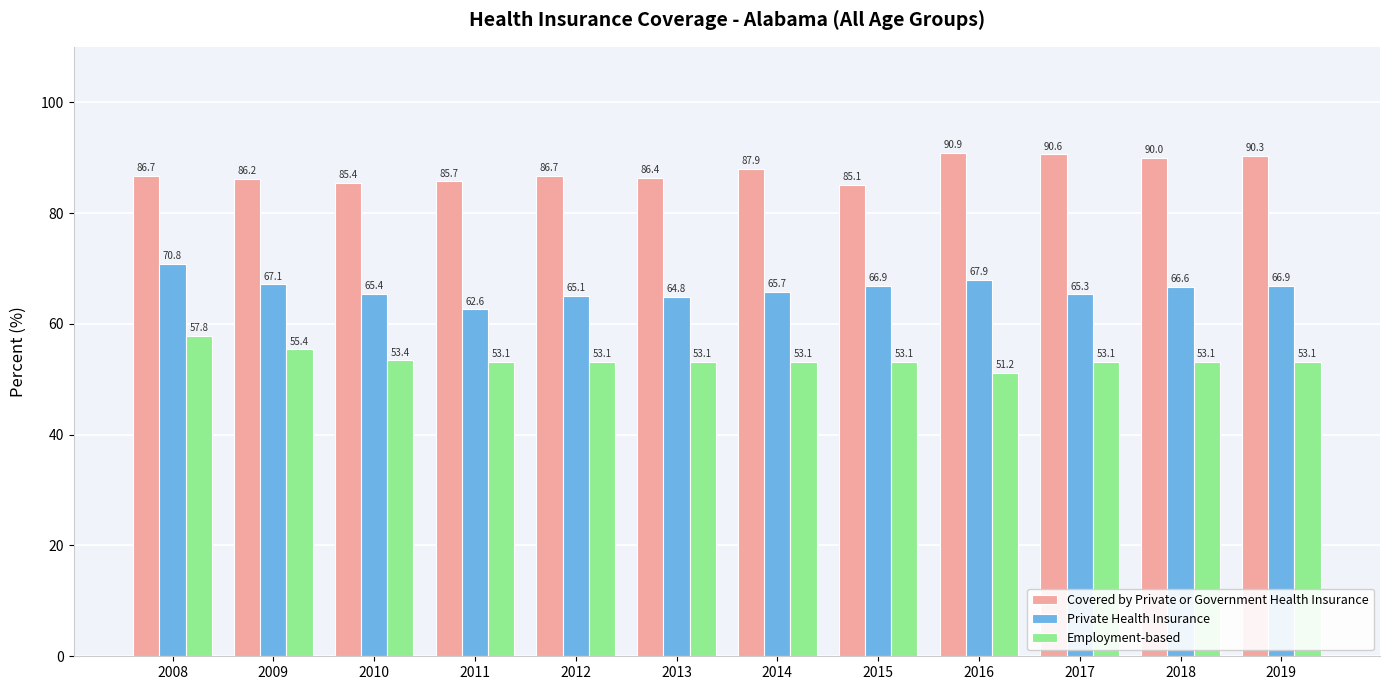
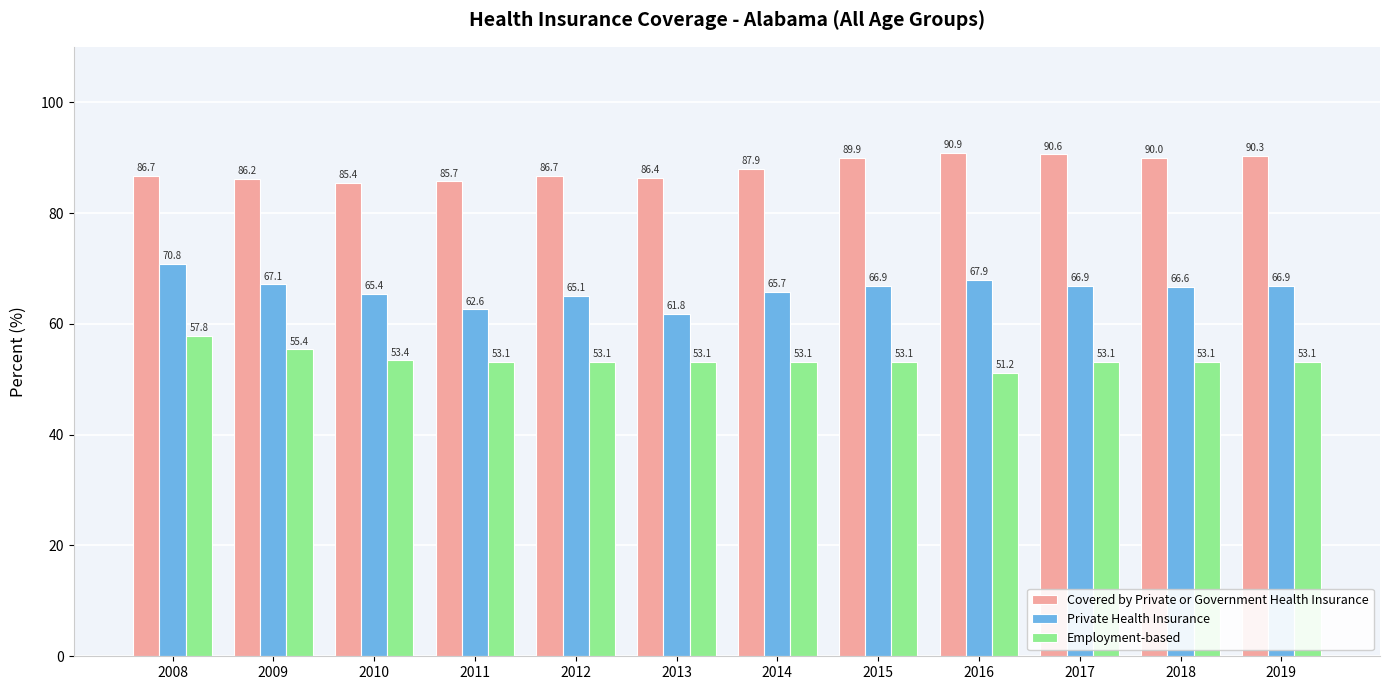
Private Health Insurance, 2013: 64.8 -> 61.8
Covered by Private or Government Health Insurance, 2015: 85.1 -> 89.9
Private Health Insurance, 2017: 65.3 -> 66.9
